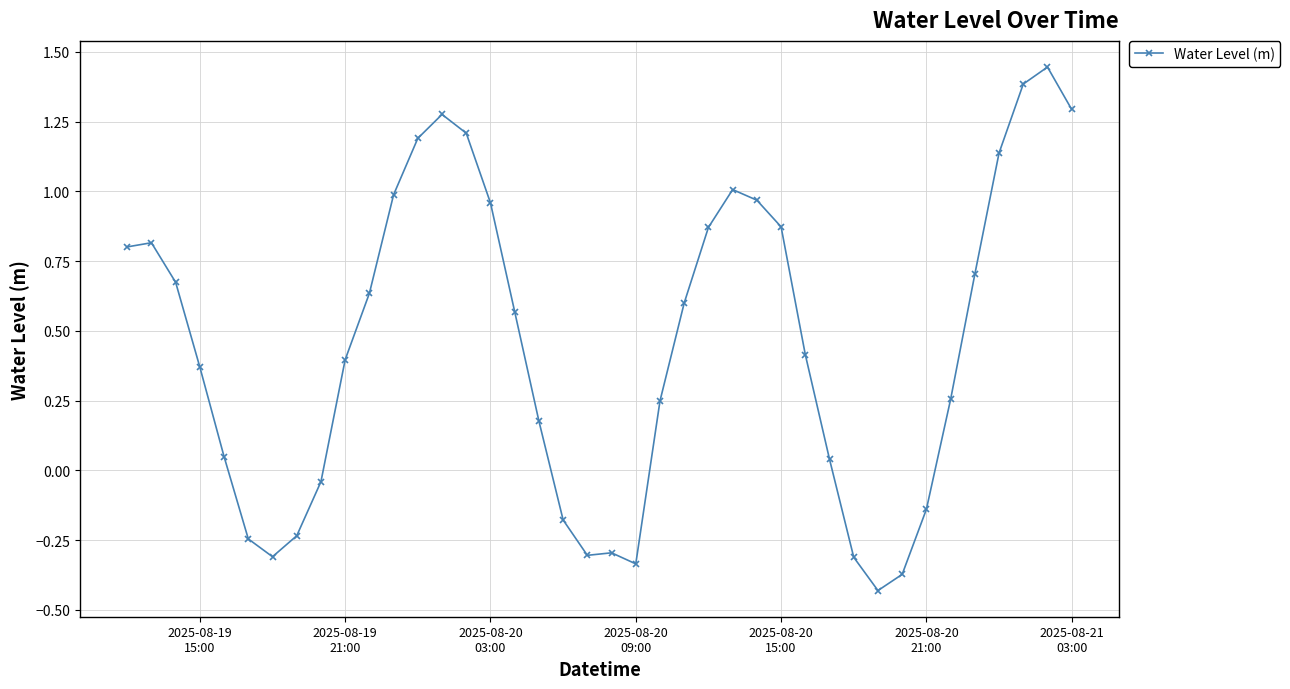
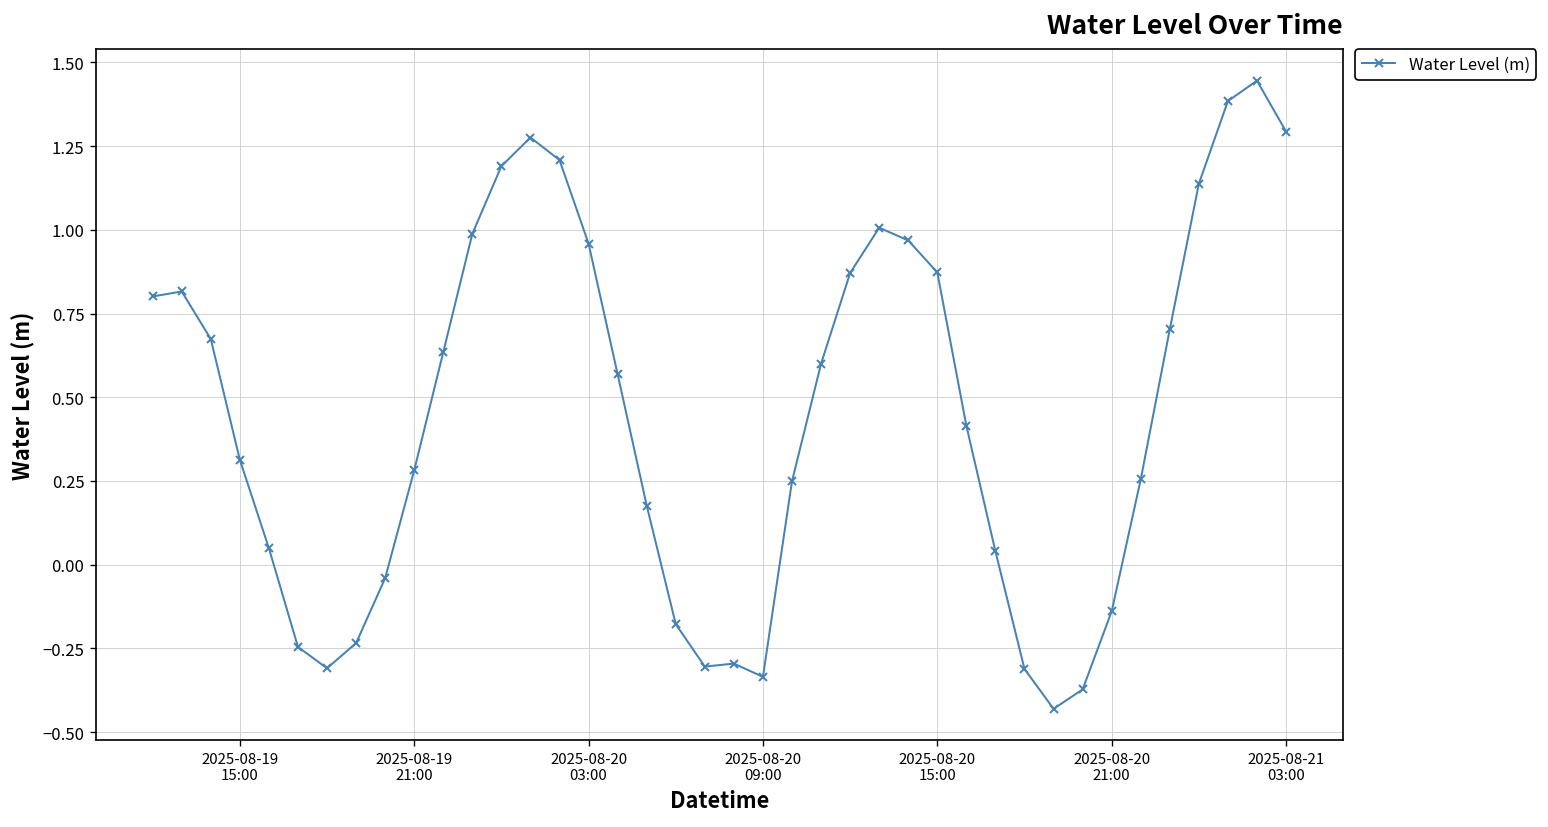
2025-08-19 15:00: 0.37 -> 0.31
2025-08-19 21:00: 0.40 -> 0.28
